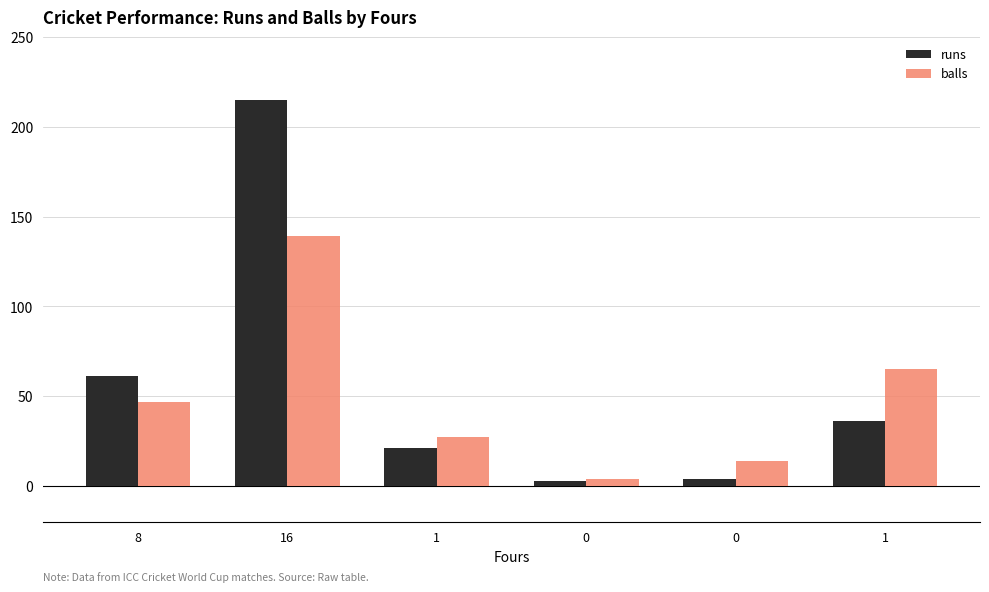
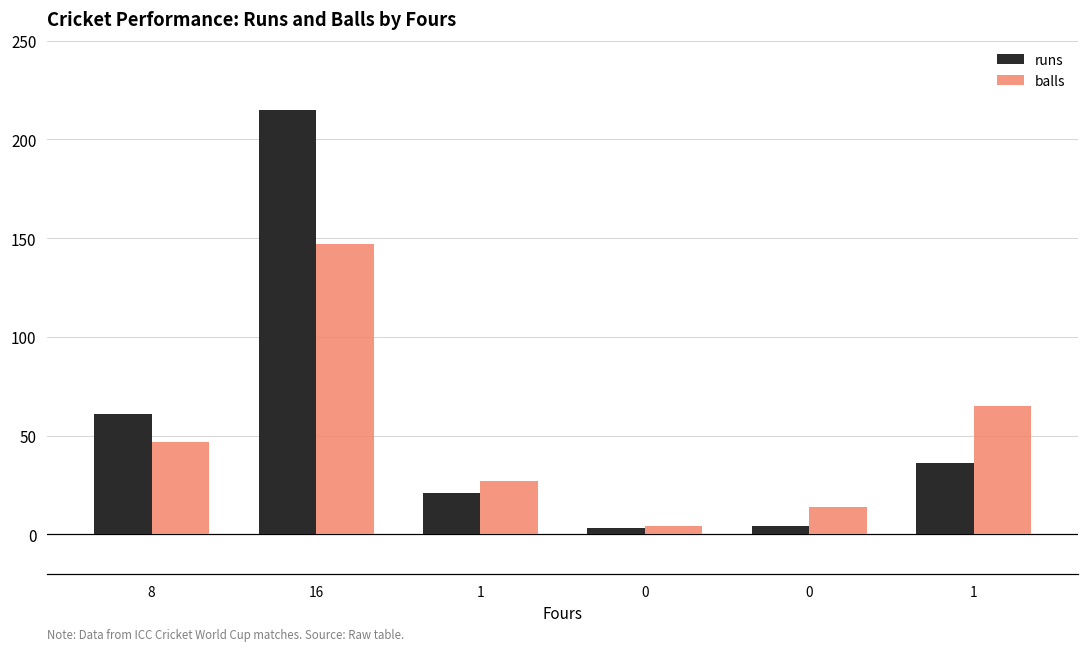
balls, 16: 139 -> 147
